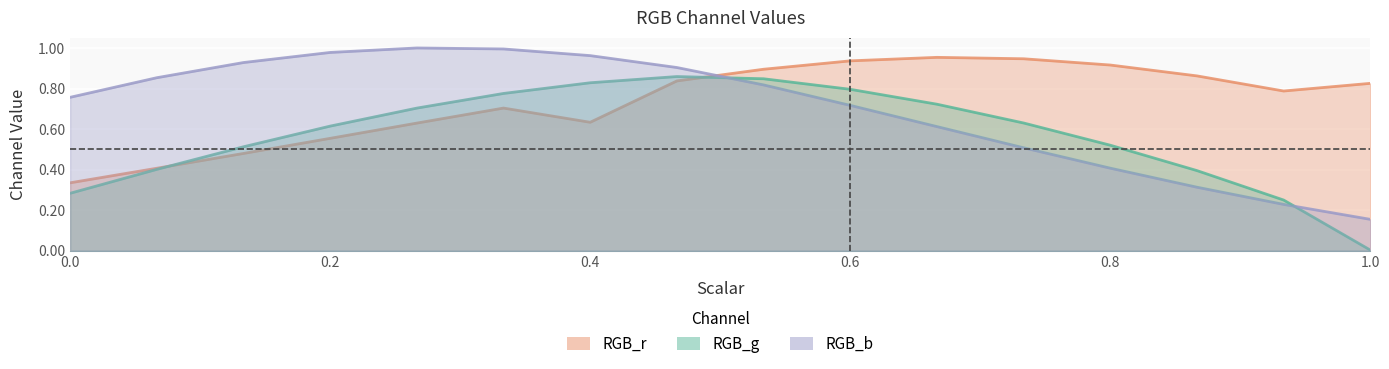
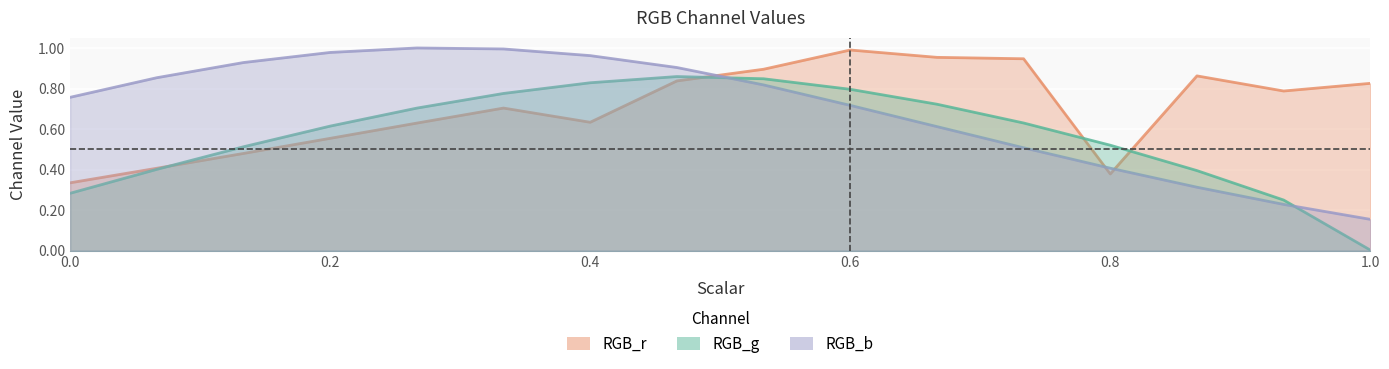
RGB_r, 0.6: 0.94 -> 0.99
RGB_r, 0.8: 0.92 -> 0.38
